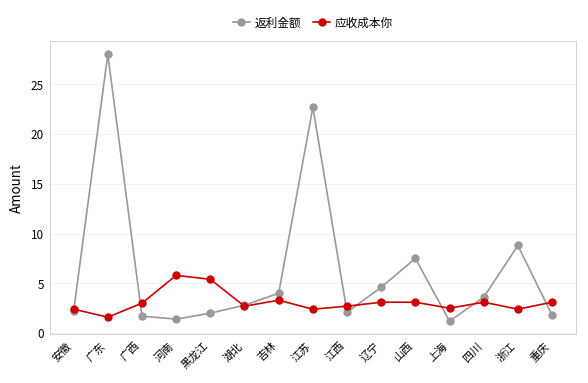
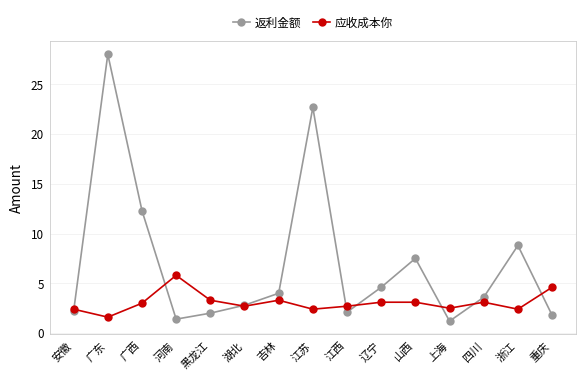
返利金额, 广西: 2 -> 12
应收成本你, 黑龙江: 5 -> 3
应收成本你, 重庆: 3 -> 5
